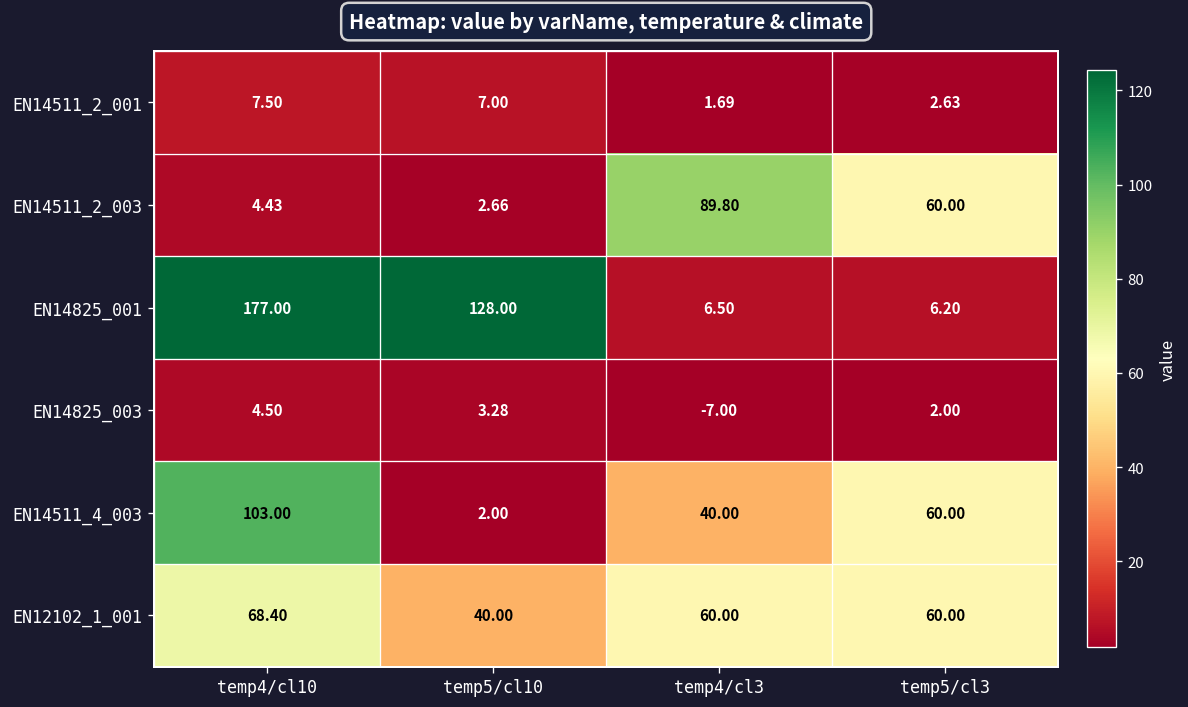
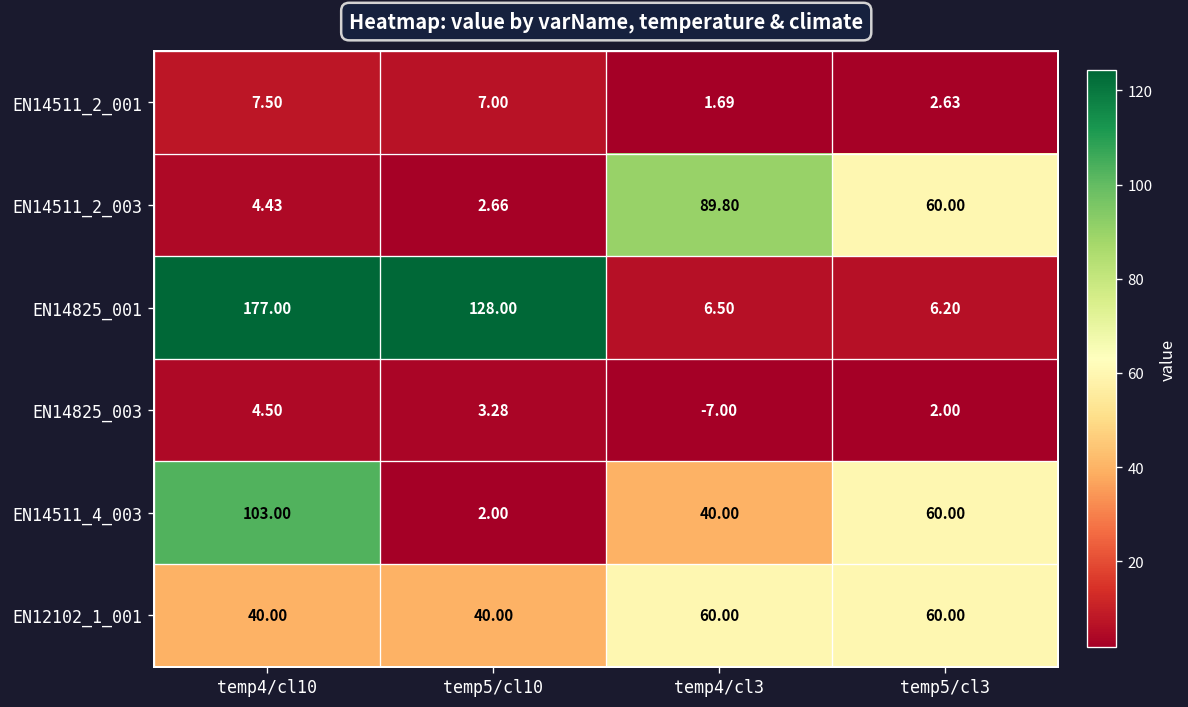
EN12102_1_001, temp4/cl10: 68.40 -> 40.00
